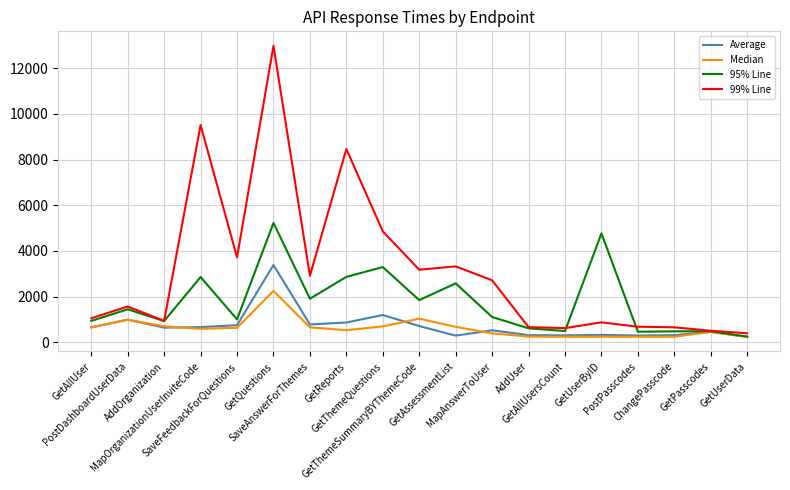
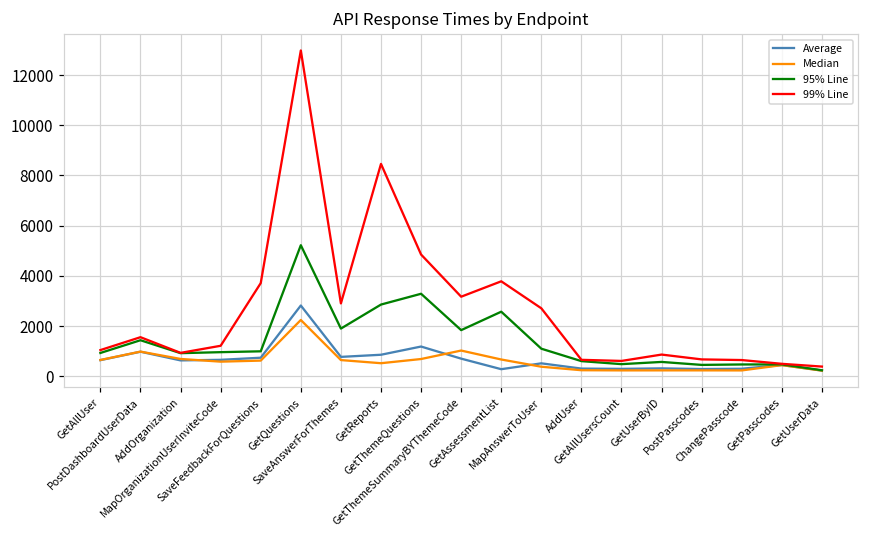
95% Line, MapOrganizationUserInviteCode: 2900 -> 1000
99% Line, MapOrganizationUserInviteCode: 9500 -> 1200
Average, GetQuestions: 3400 -> 2800
99% Line, GetAssessmentList: 3300 -> 3800
95% Line, GetUserByID: 4800 -> 600
